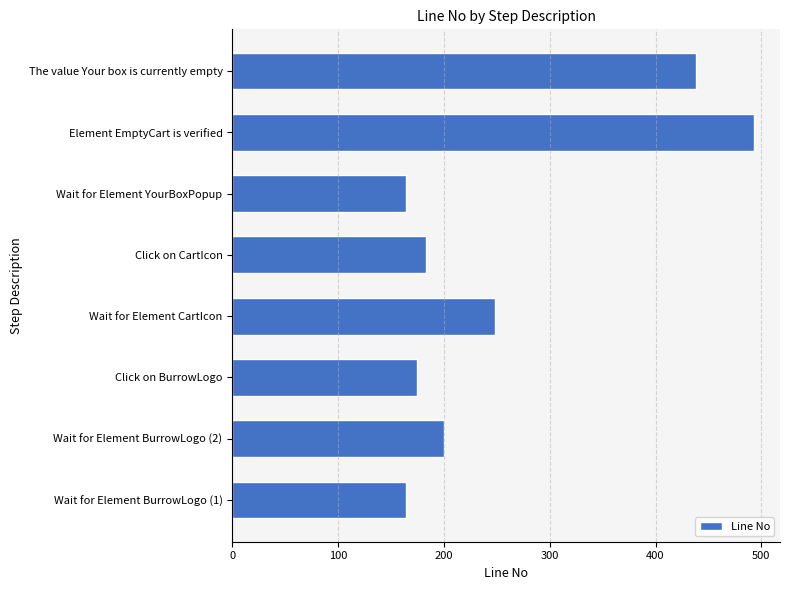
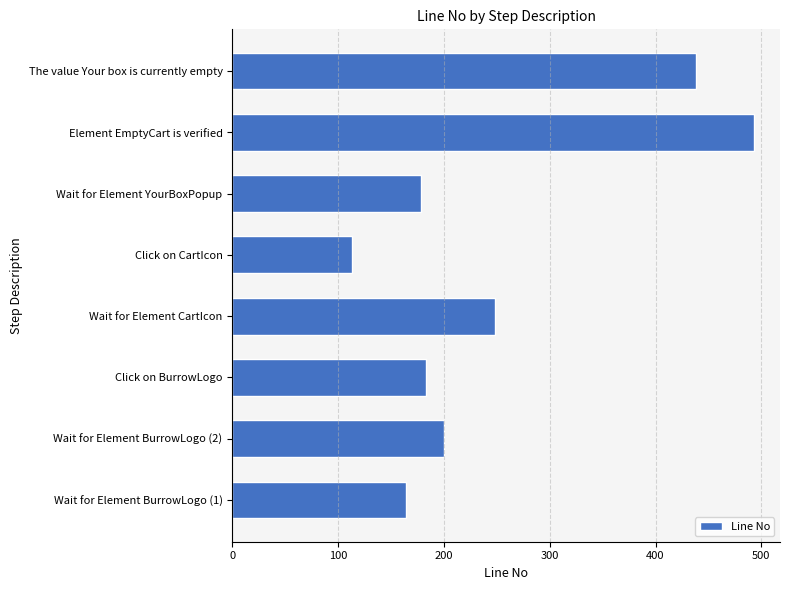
Wait for Element YourBoxPopup: 164 -> 178
Click on CartIcon: 183 -> 113
Click on BurrowLogo: 175 -> 183
